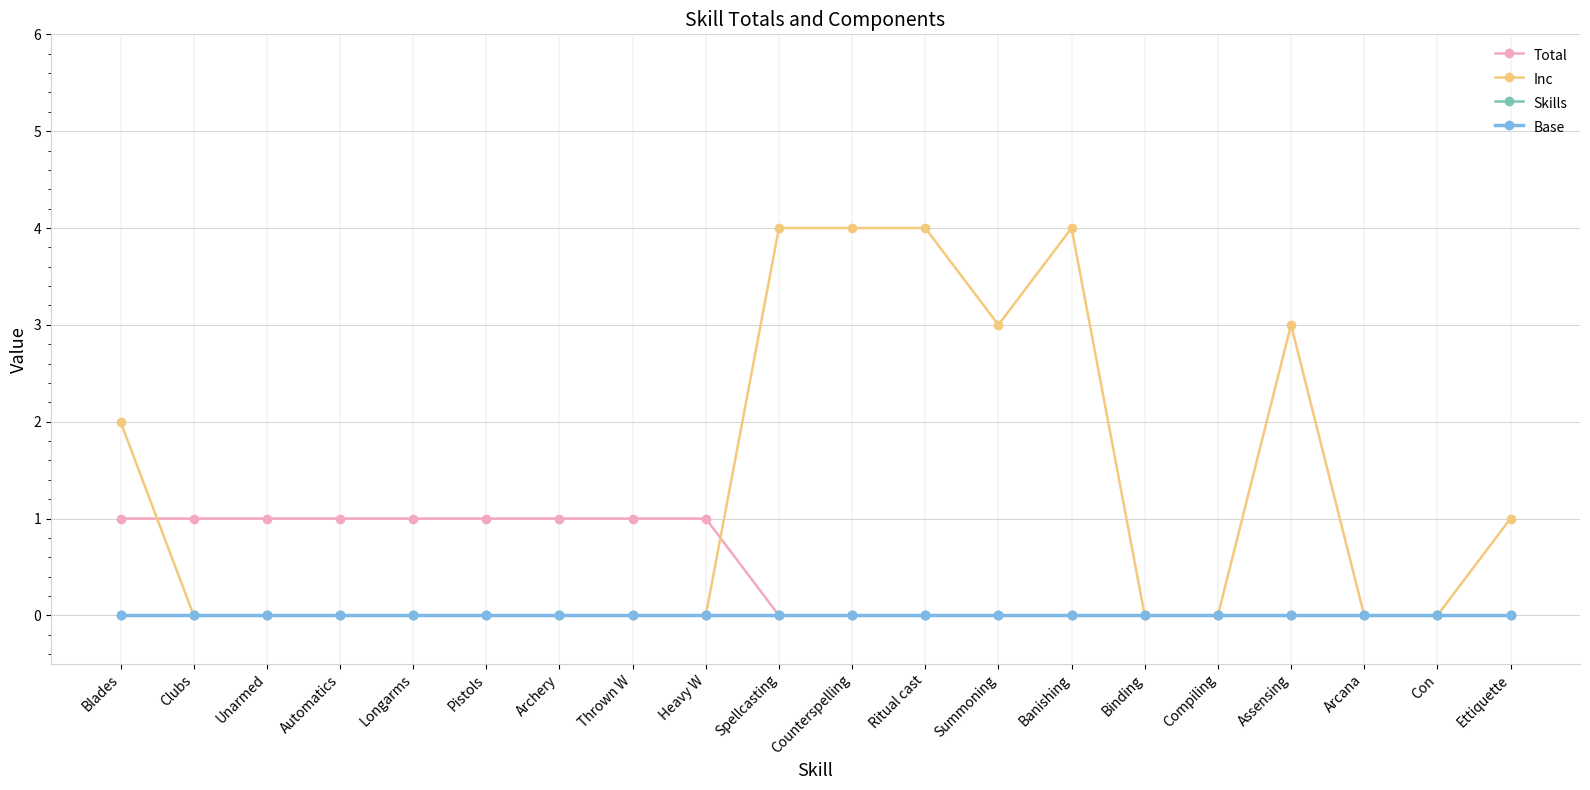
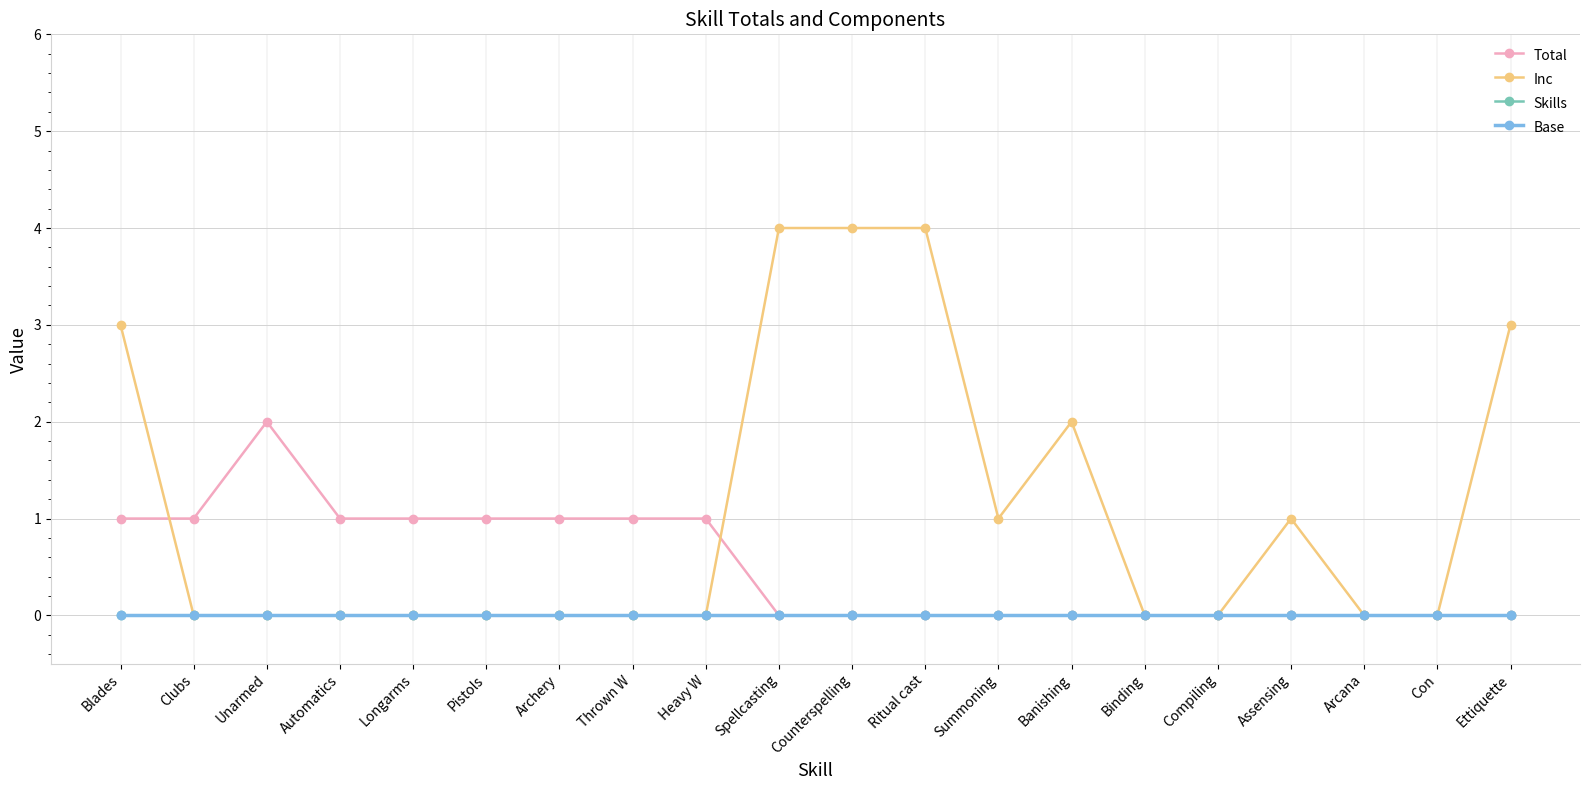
Inc, Blades: 2 -> 3
Total, Unarmed: 1 -> 2
Inc, Summoning: 3 -> 1
Inc, Banishing: 4 -> 2
Inc, Assensing: 3 -> 1
Inc, Ettiquette: 1 -> 3
